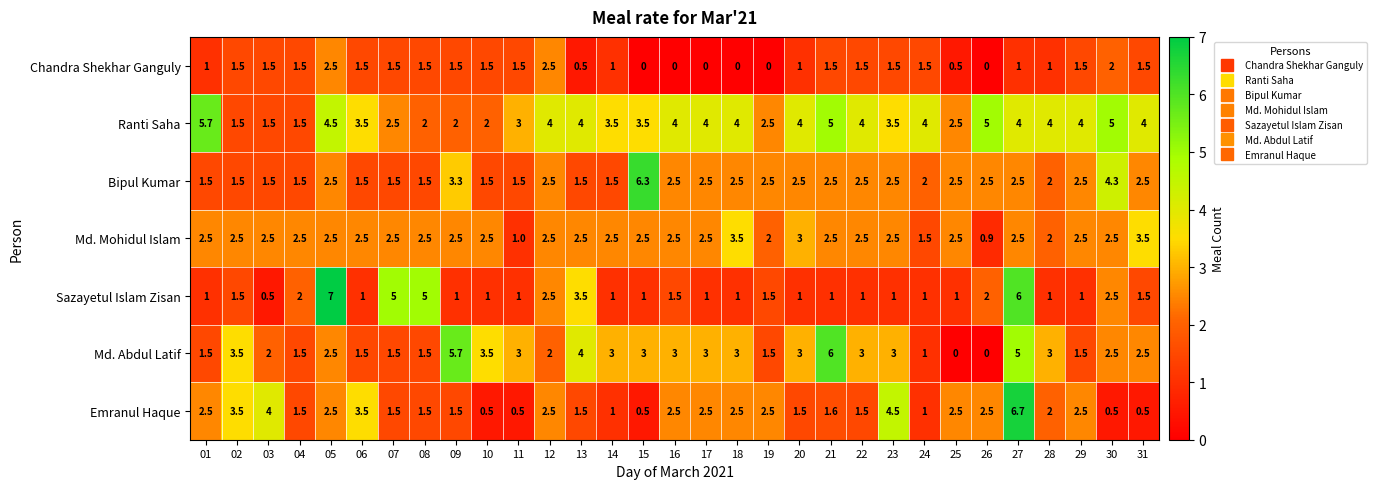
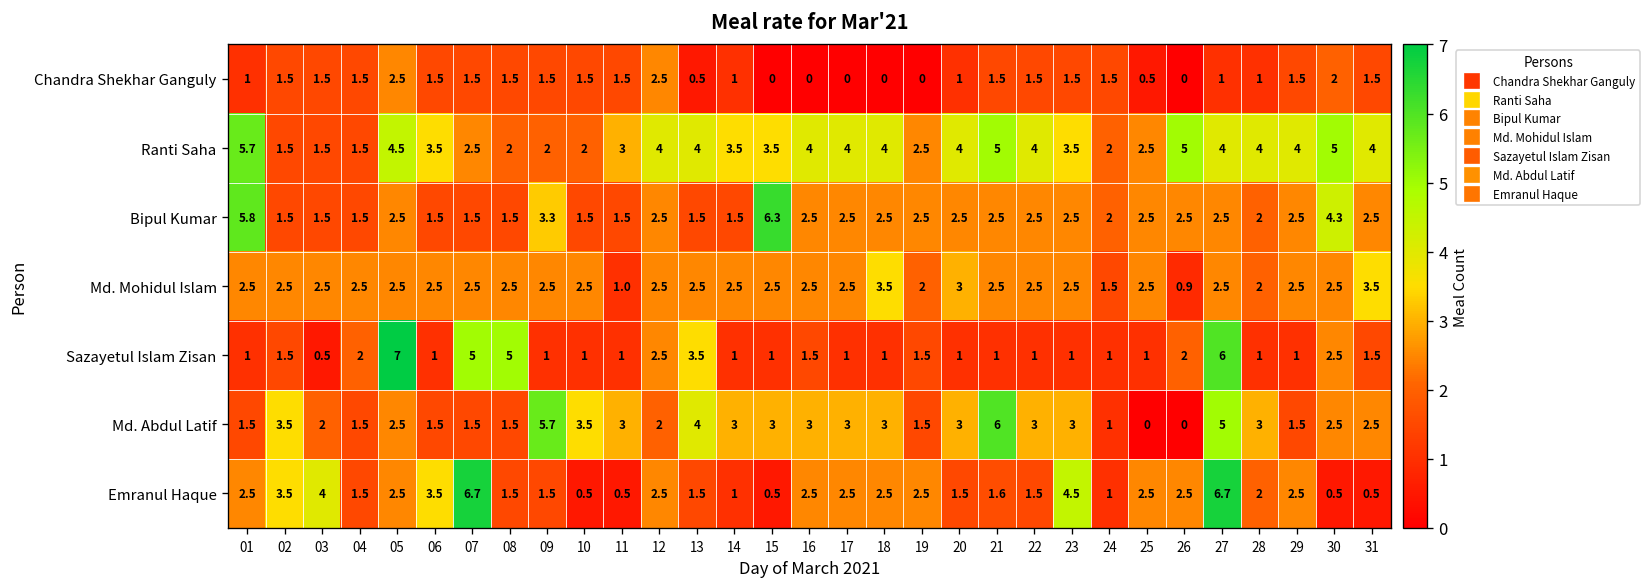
Ranti Saha, 24: 4 -> 2
Bipul Kumar, 01: 1.5 -> 5.8
Emranul Haque, 07: 1.5 -> 6.7
